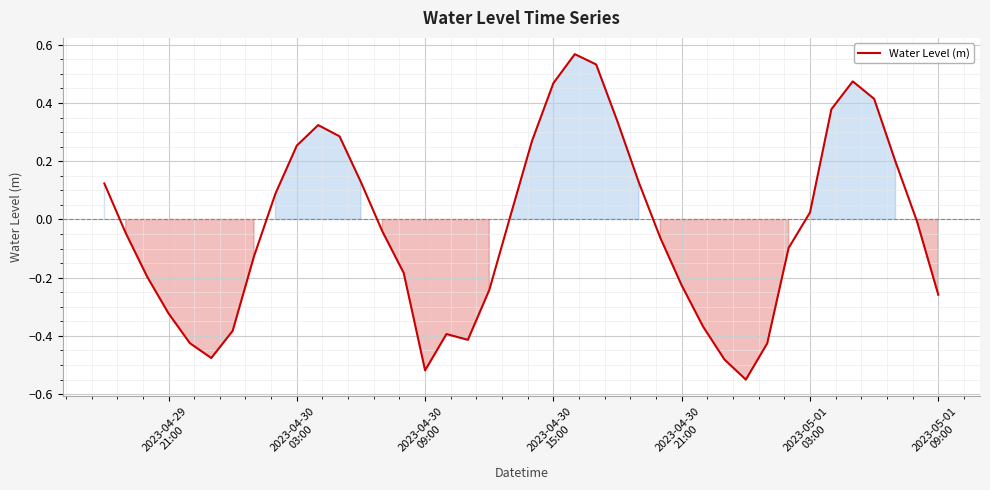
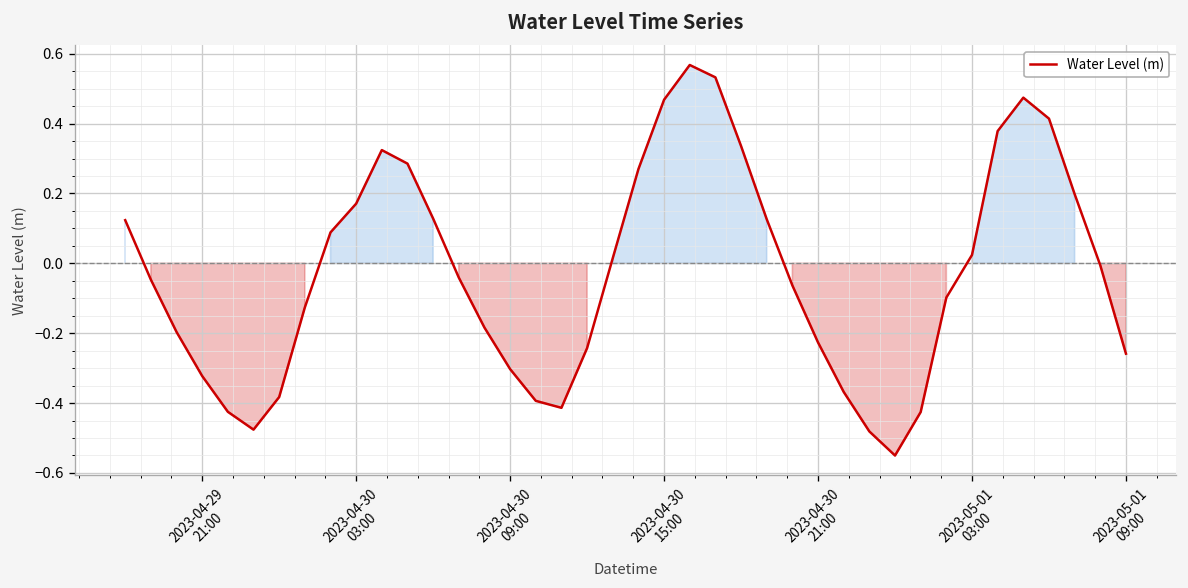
2023-04-30 03:00: 0.25 -> 0.17
2023-04-30 09:00: -0.52 -> -0.30
